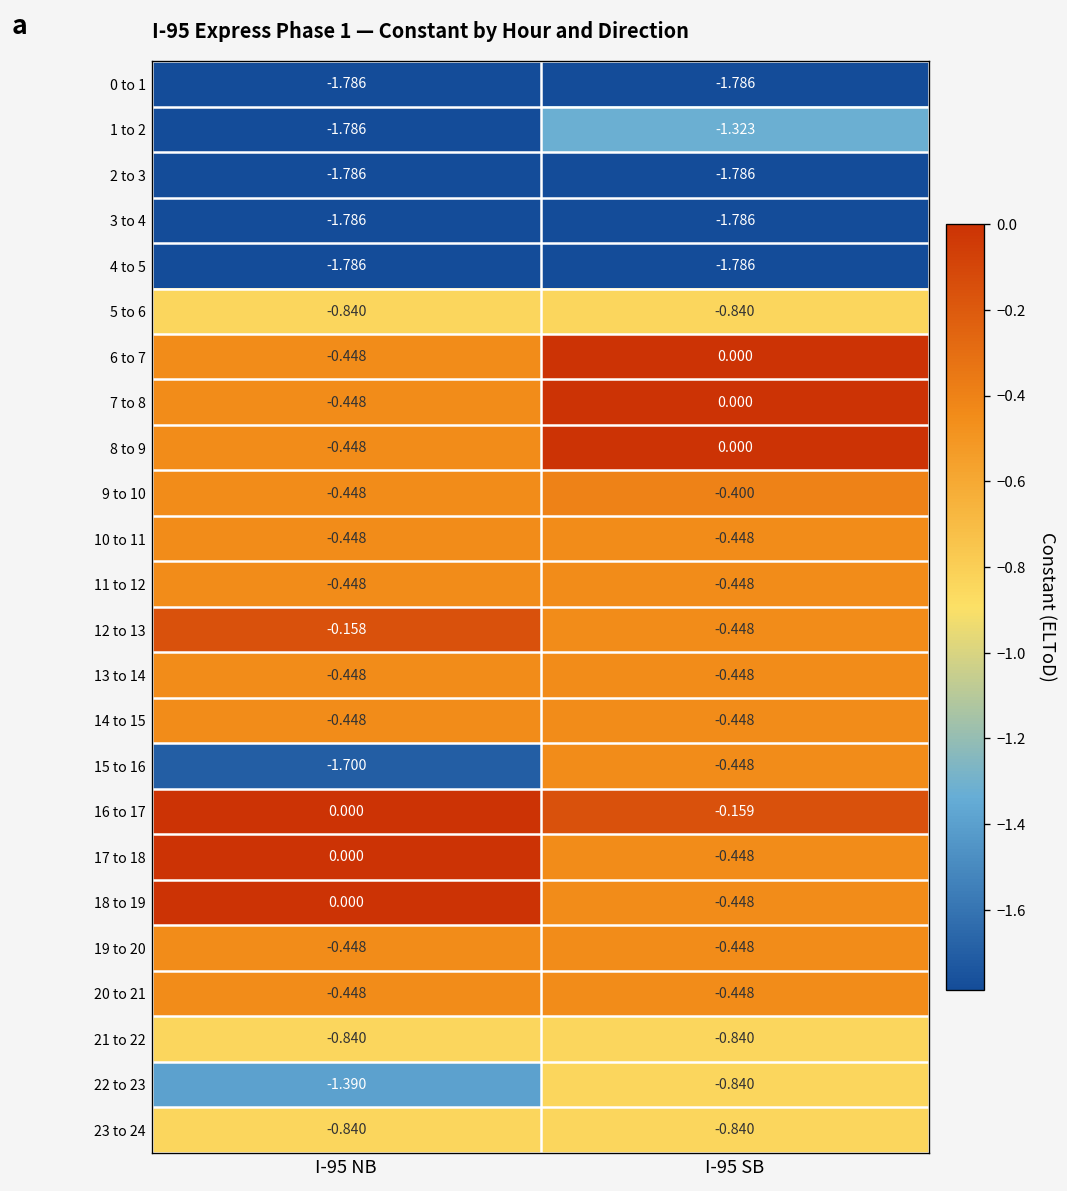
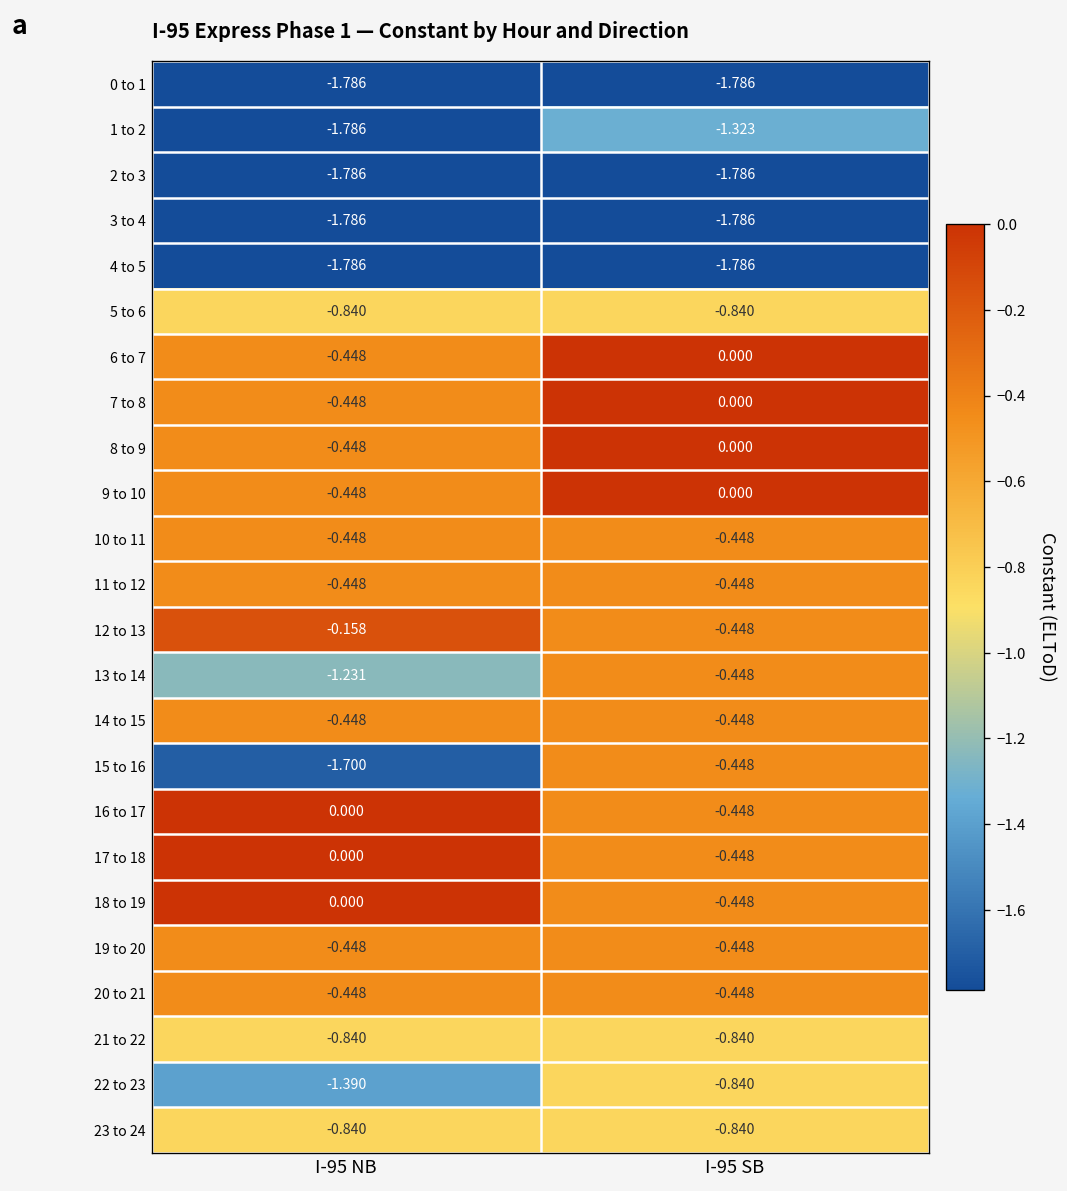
9 to 10, I-95 SB: -0.400 -> 0.000
13 to 14, I-95 NB: -0.448 -> -1.231
16 to 17, I-95 SB: -0.159 -> -0.448
